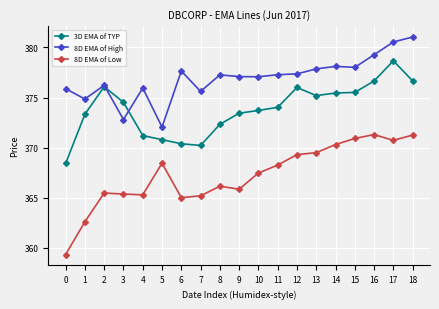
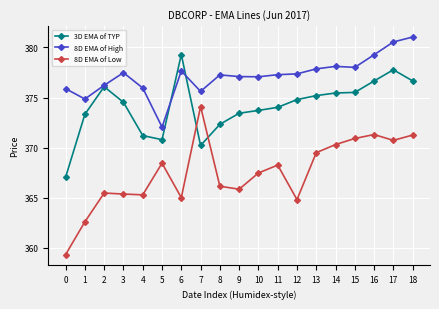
3D EMA of TYP, 0: 368.4 -> 367.1
8D EMA of High, 3: 372.8 -> 377.5
3D EMA of TYP, 6: 370.4 -> 379.3
8D EMA of Low, 7: 365.2 -> 374.1
3D EMA of TYP, 12: 376.0 -> 374.8
8D EMA of Low, 12: 369.3 -> 364.8
3D EMA of TYP, 17: 378.7 -> 377.8
